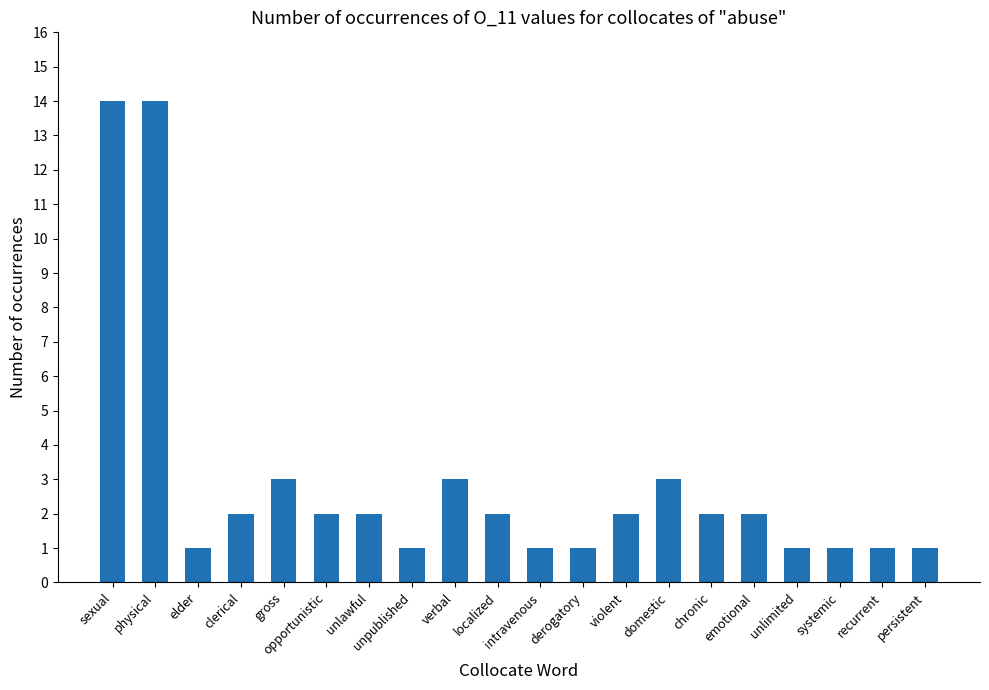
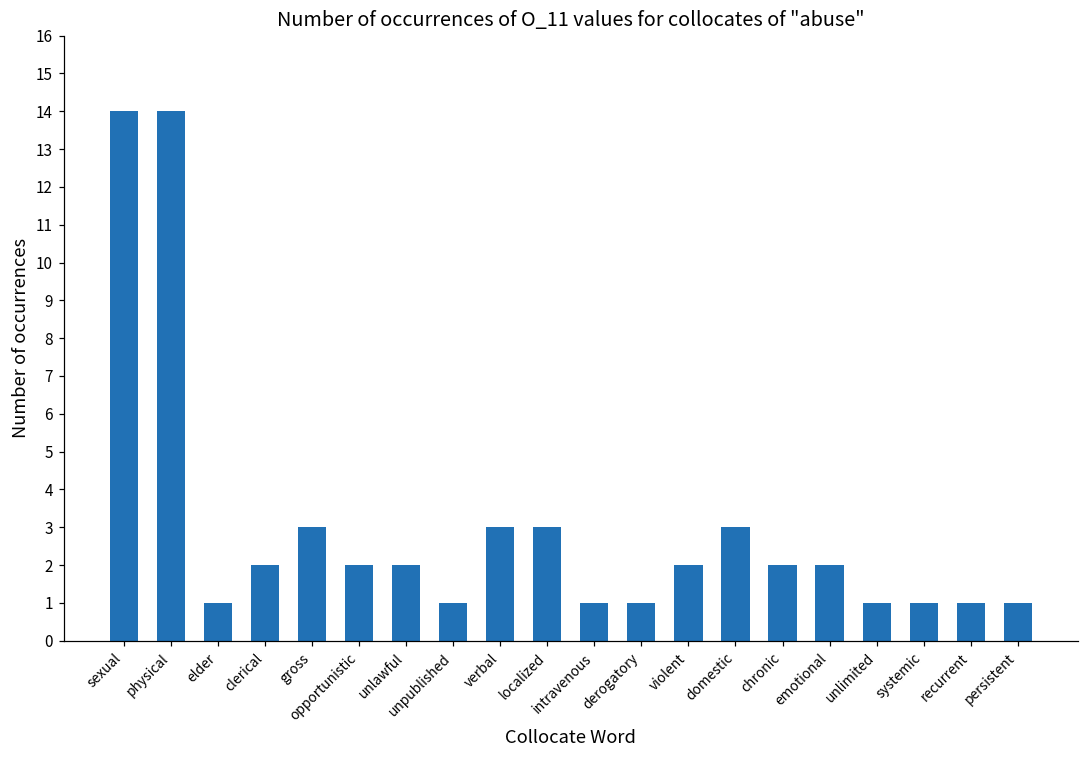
localized: 2 -> 3
